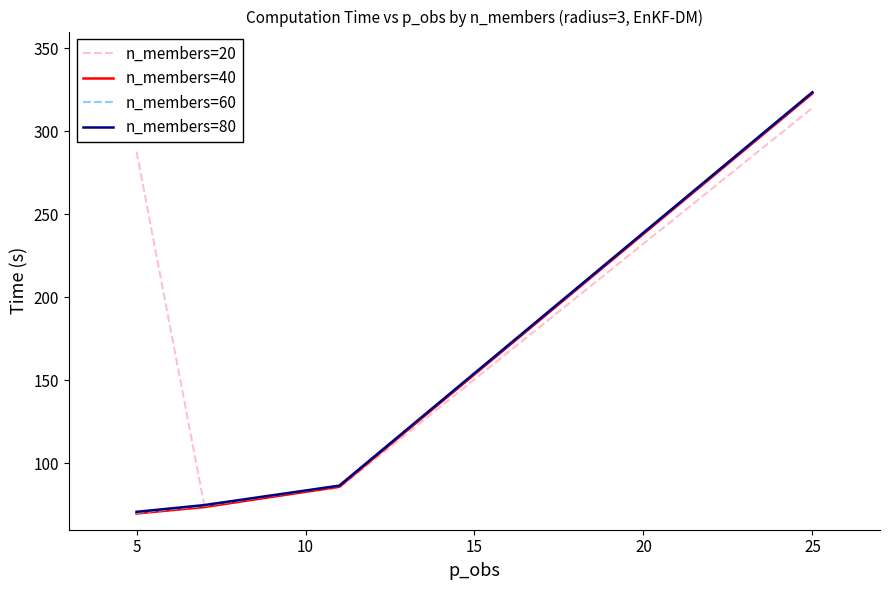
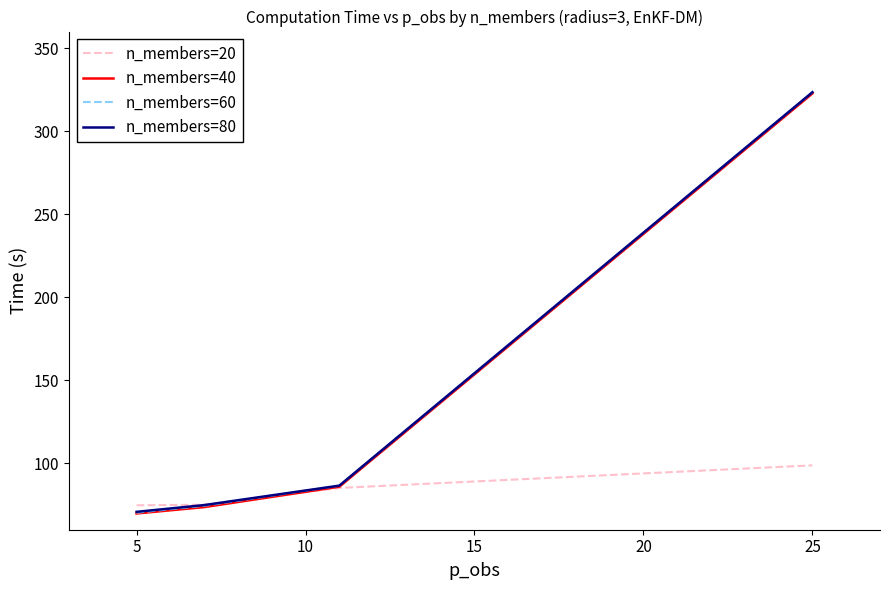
n_members=20, 5: 288 -> 75
n_members=20, 25: 314 -> 99
